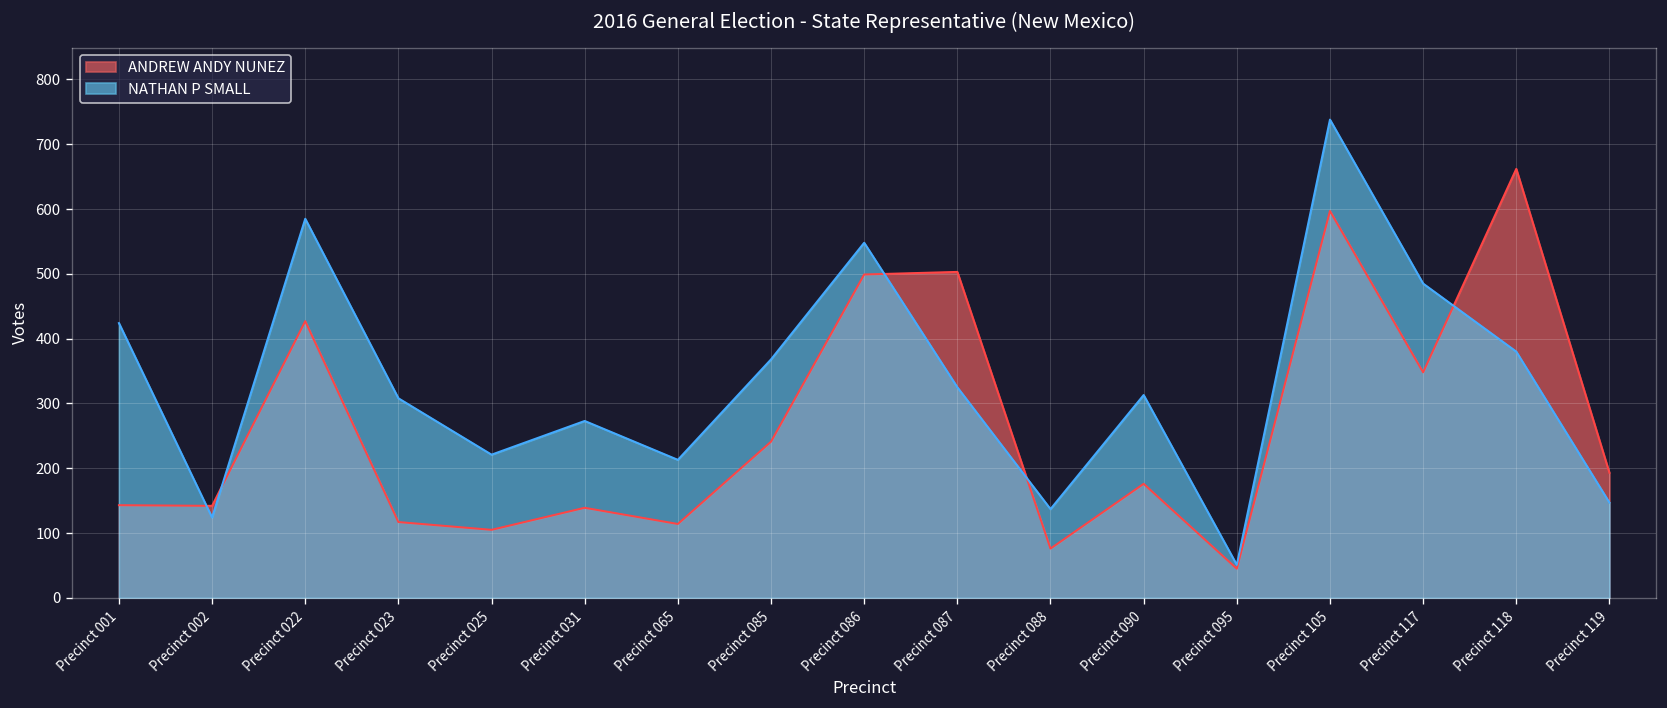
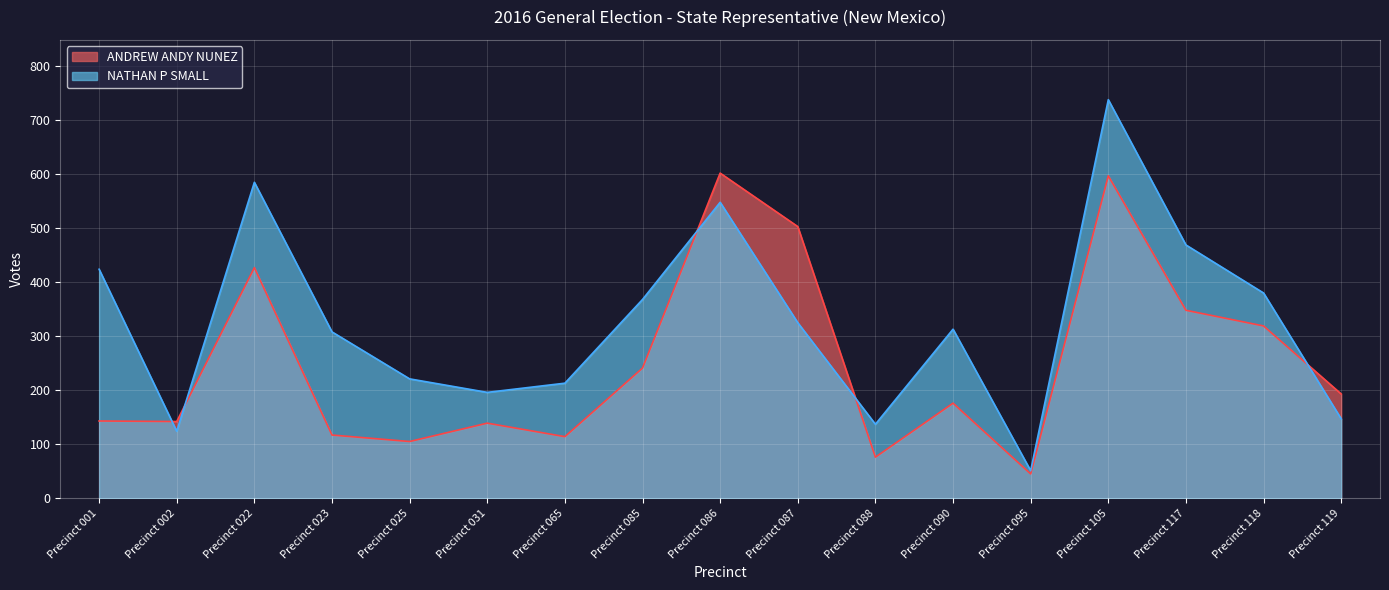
NATHAN P SMALL, Precinct 031: 270 -> 200
ANDREW ANDY NUNEZ, Precinct 086: 500 -> 600
NATHAN P SMALL, Precinct 117: 490 -> 470
ANDREW ANDY NUNEZ, Precinct 118: 660 -> 320
